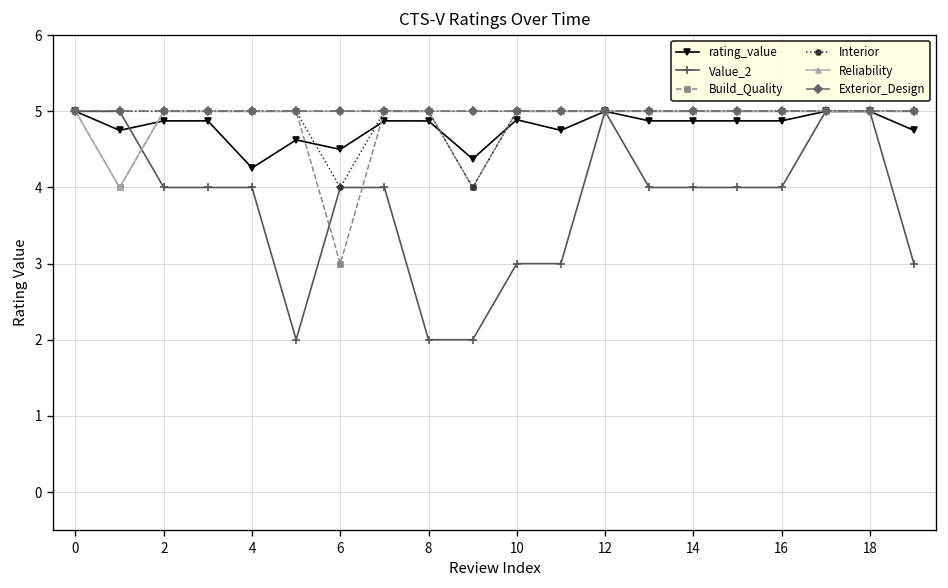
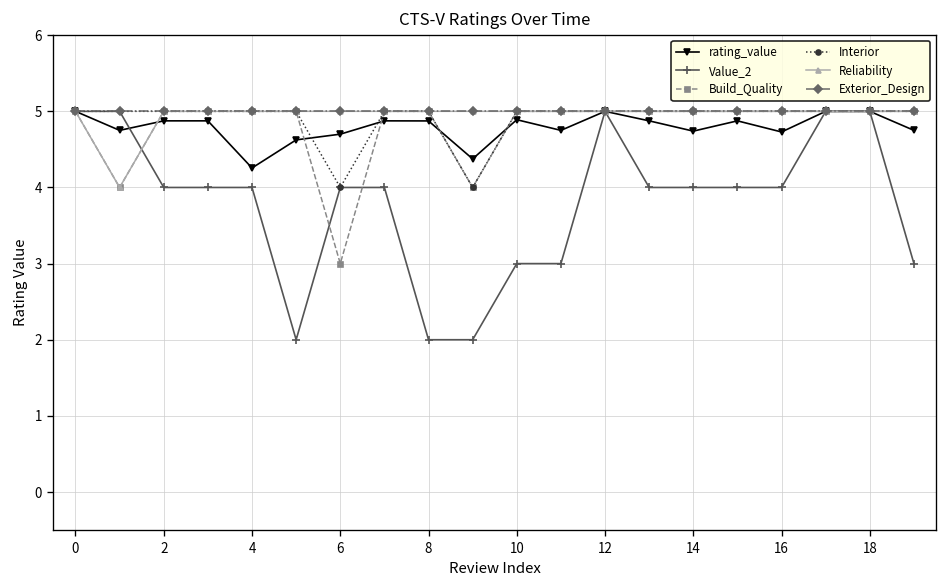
rating_value, 6: 4.5 -> 4.7
rating_value, 14: 4.9 -> 4.7
rating_value, 16: 4.9 -> 4.7
